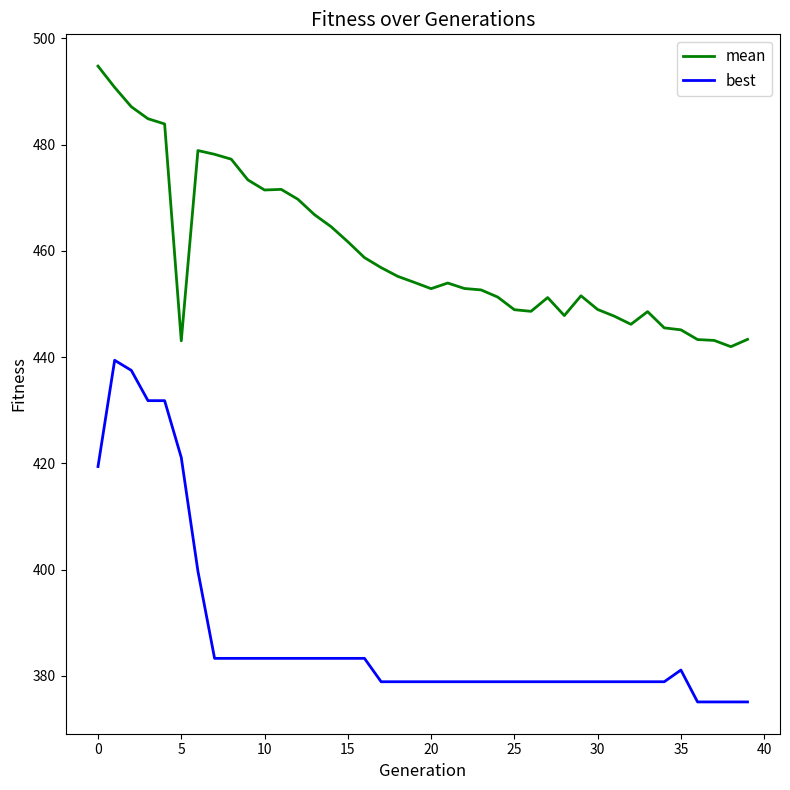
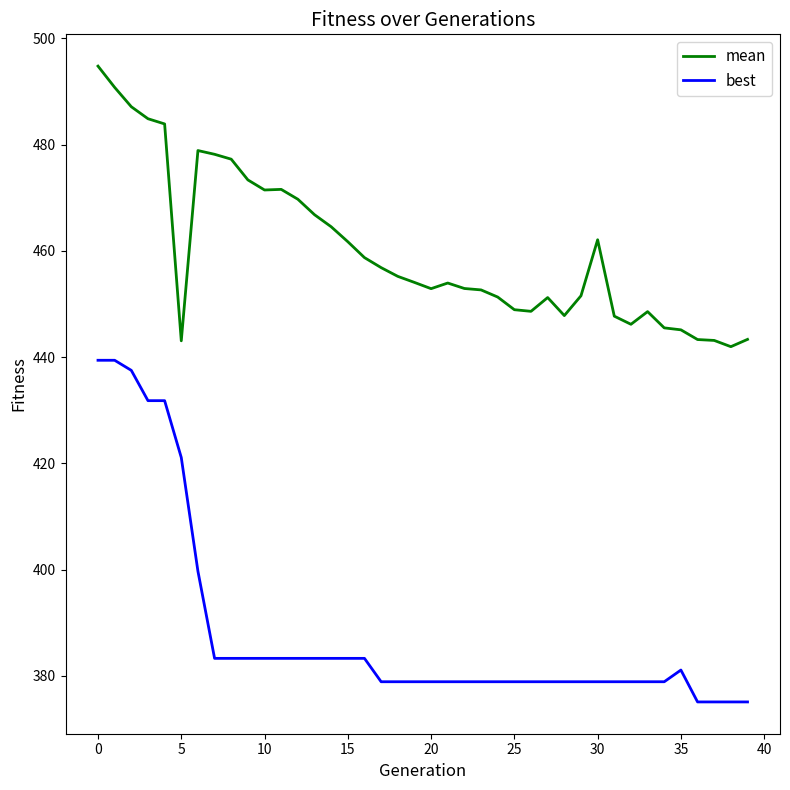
best, 0: 419 -> 439
mean, 30: 449 -> 462
